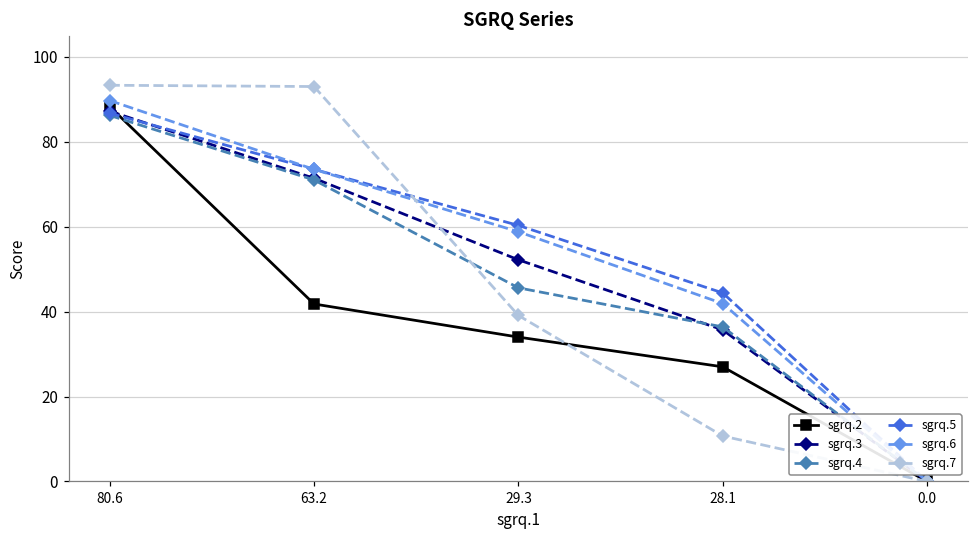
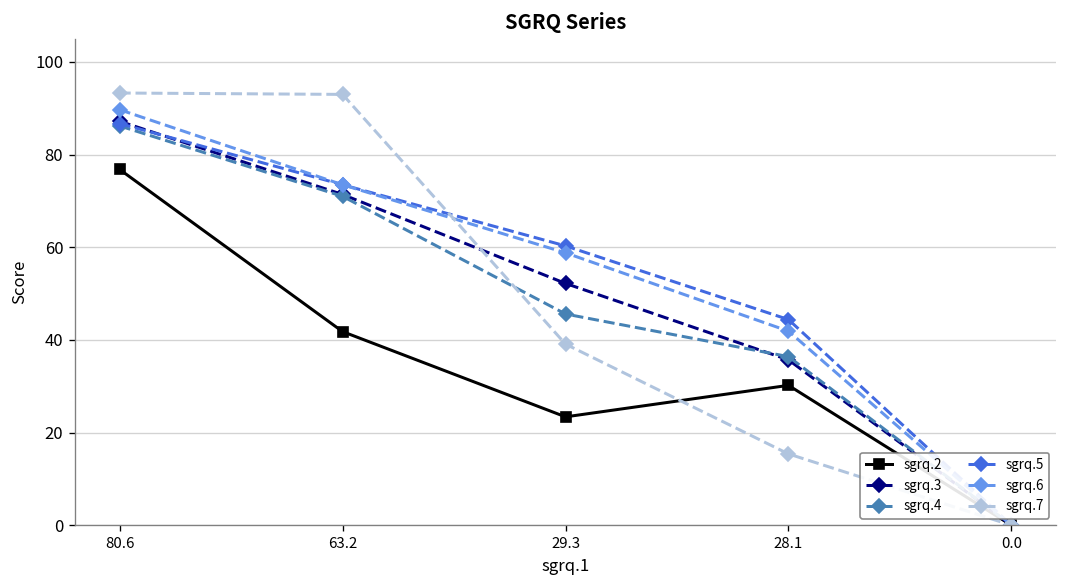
sgrq.2, 80.6: 88 -> 77
sgrq.2, 29.3: 34 -> 23
sgrq.2, 28.1: 27 -> 30
sgrq.7, 28.1: 11 -> 15
